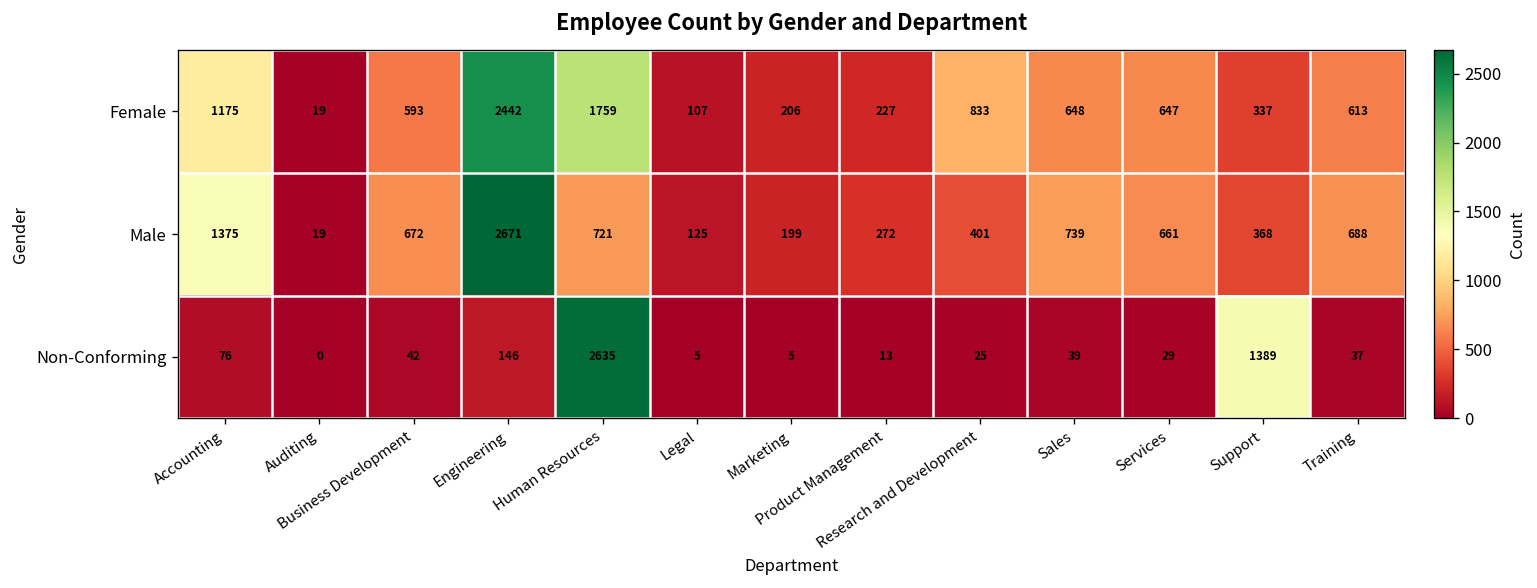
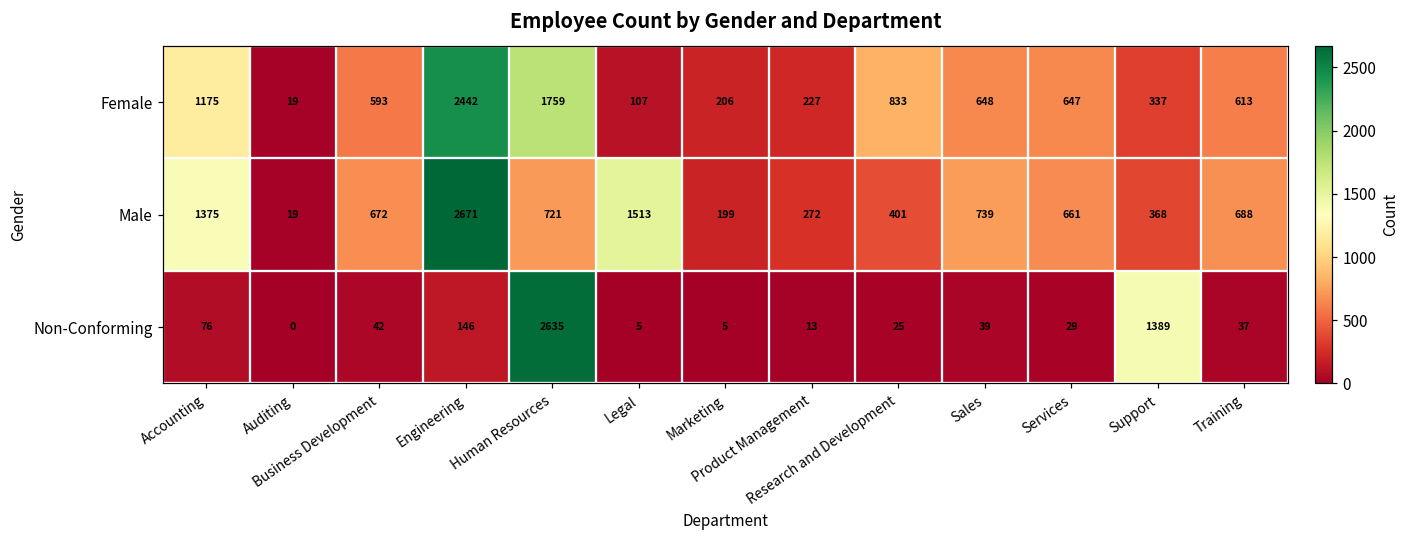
Male, Legal: 125 -> 1513
